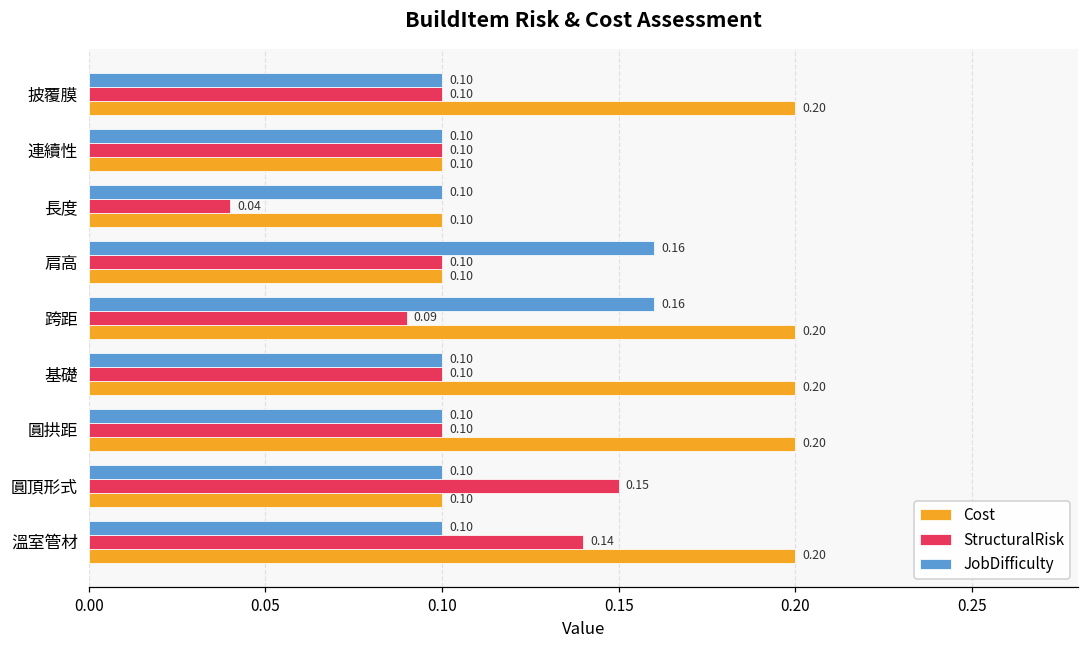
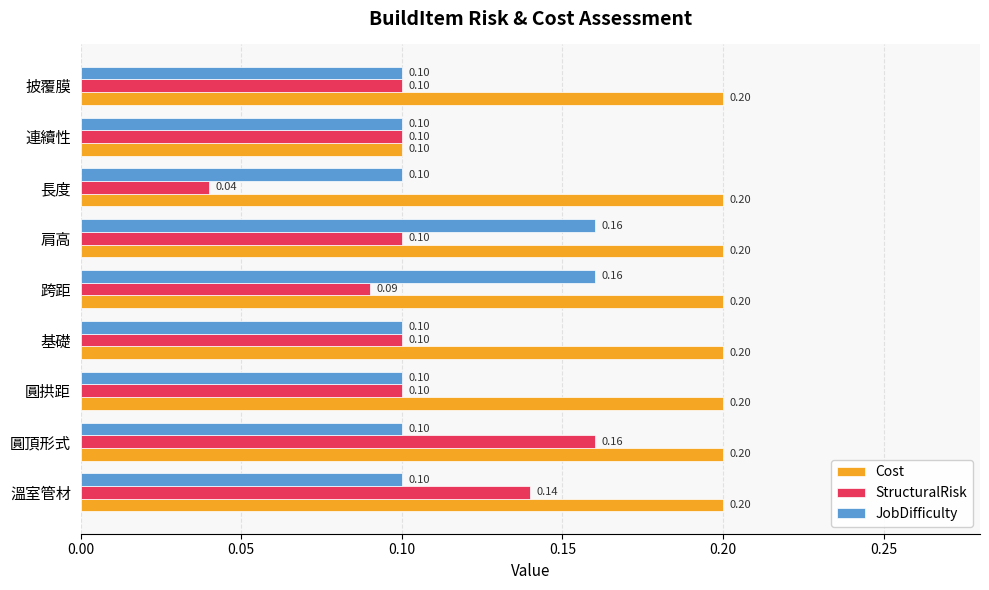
Cost, 長度: 0.10 -> 0.20
Cost, 肩高: 0.10 -> 0.20
StructuralRisk, 圓頂形式: 0.15 -> 0.16
Cost, 圓頂形式: 0.10 -> 0.20
